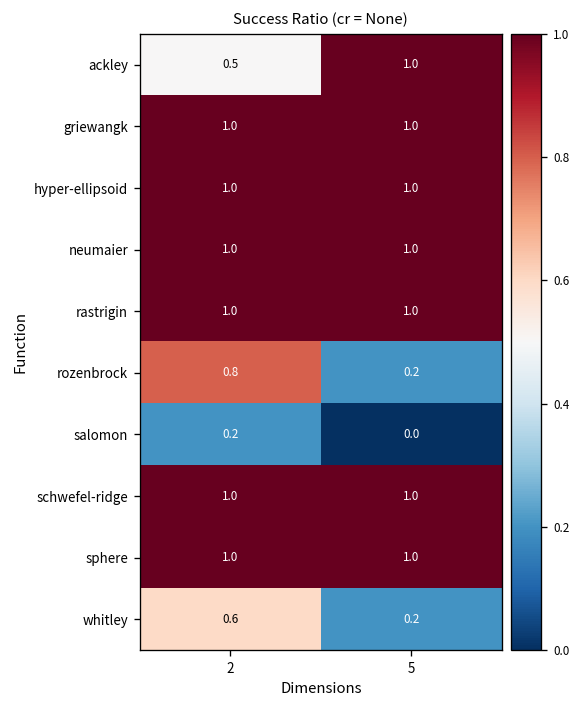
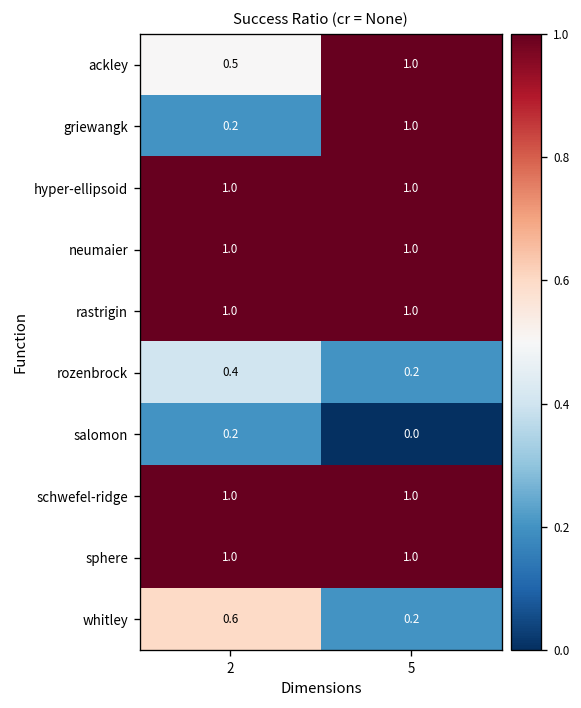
griewangk, 2: 1.0 -> 0.2
rozenbrock, 2: 0.8 -> 0.4
